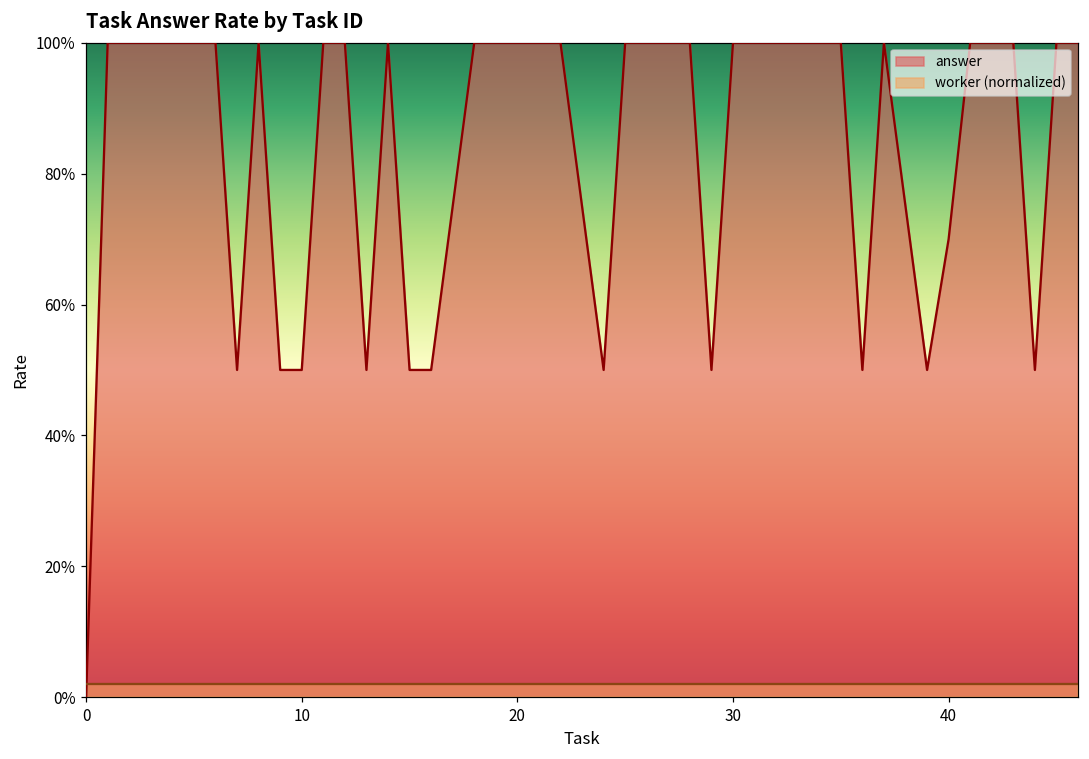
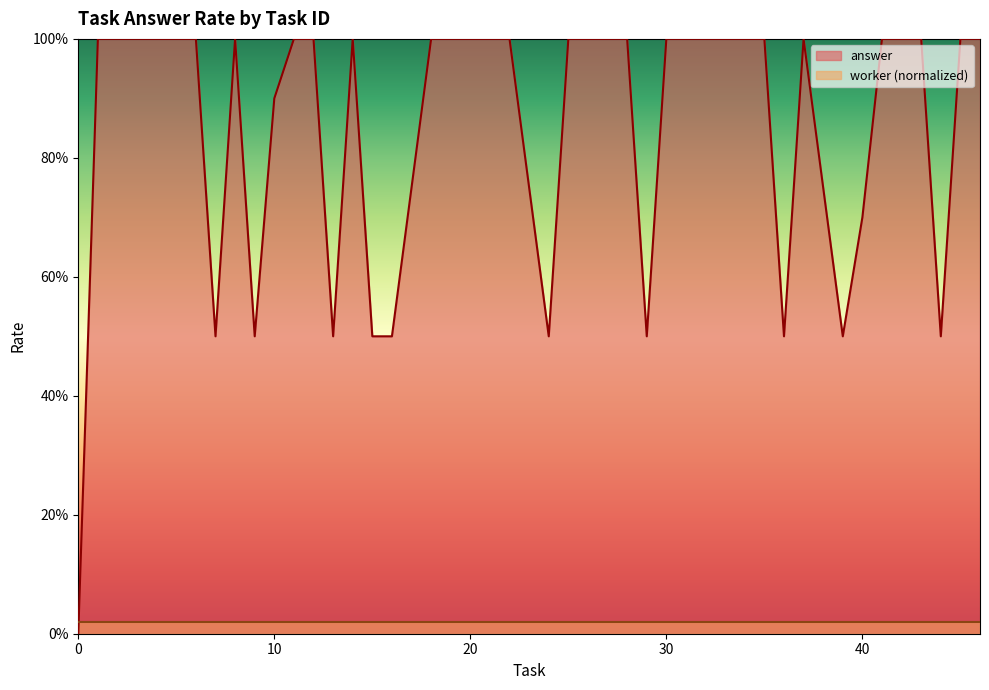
answer, 10: 50% -> 90%
